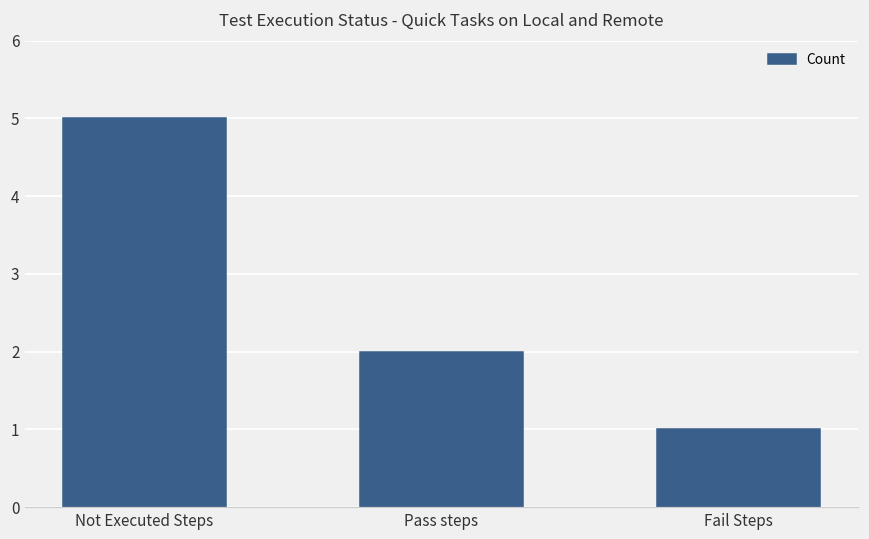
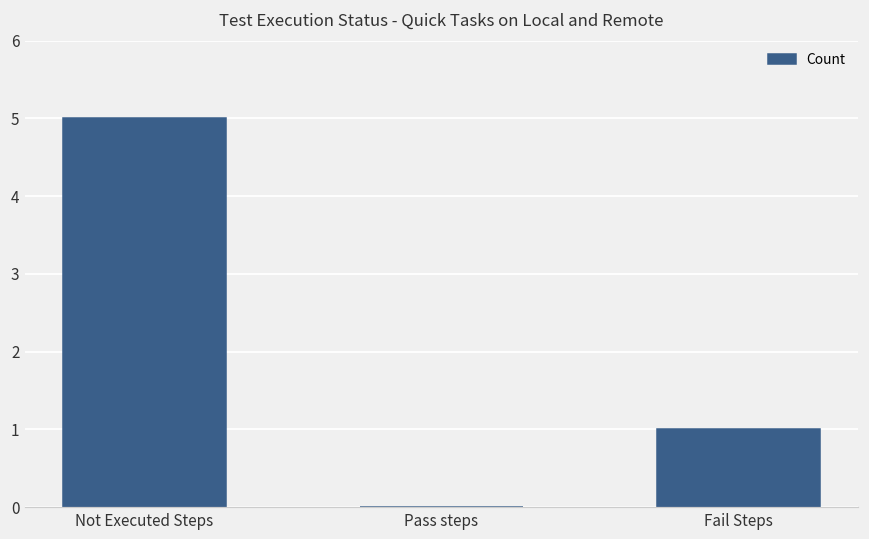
Pass steps: 2 -> 0
